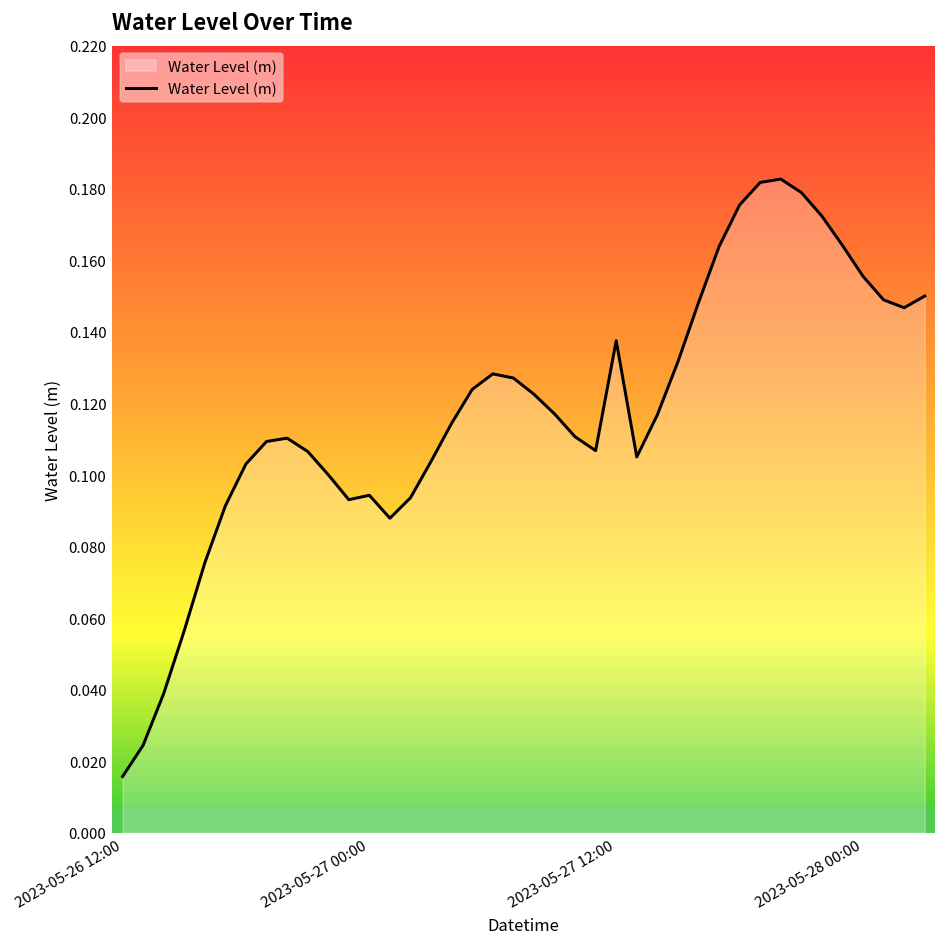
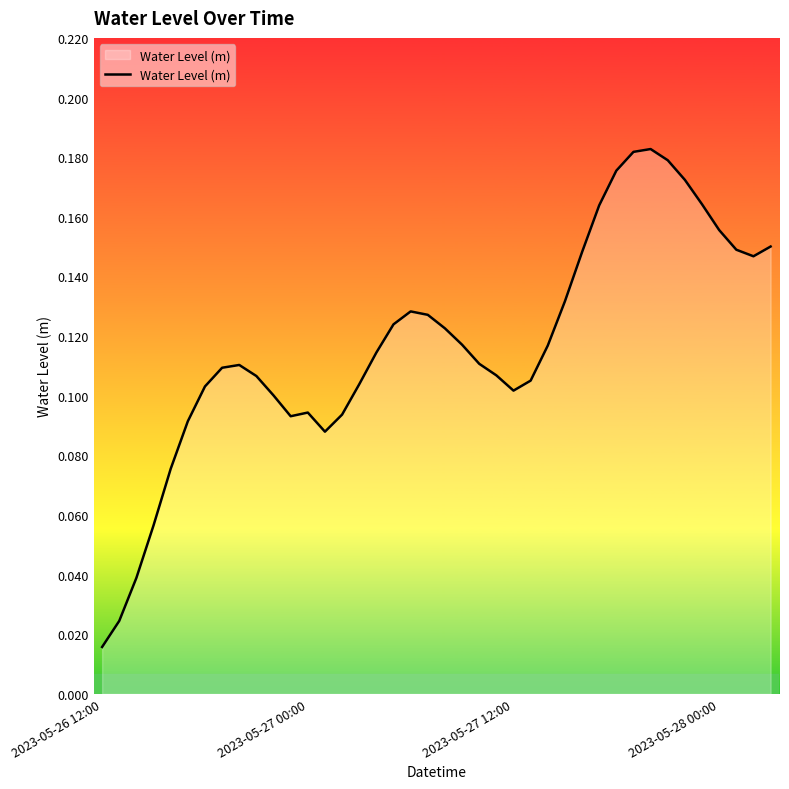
2023-05-27 12:00: 0.138 -> 0.102
